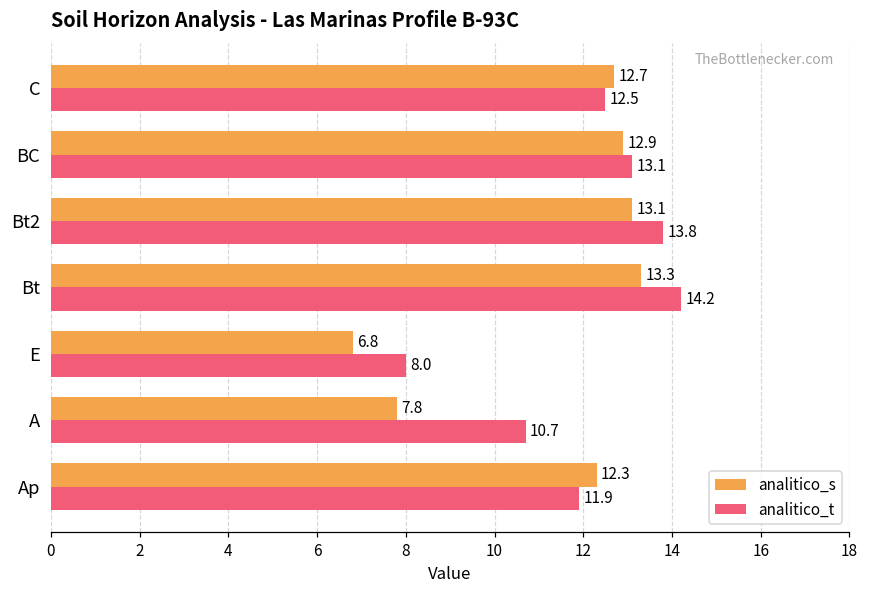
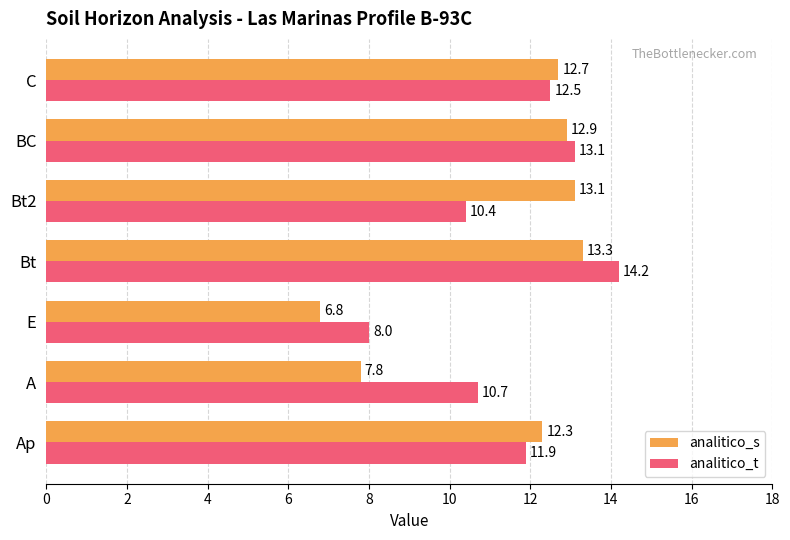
analitico_t, Bt2: 13.8 -> 10.4
